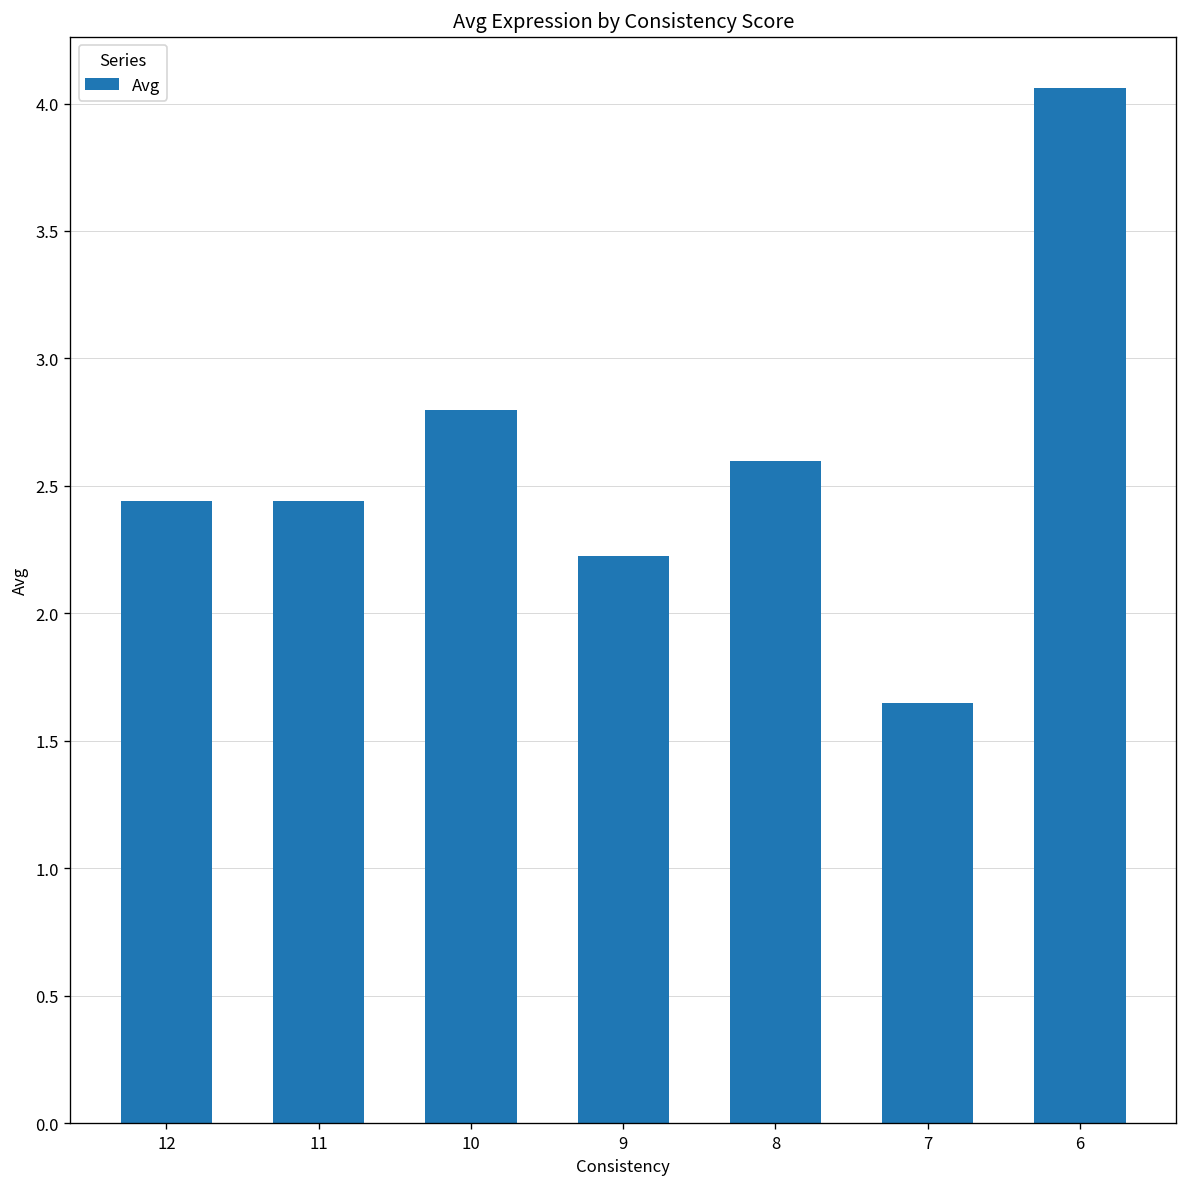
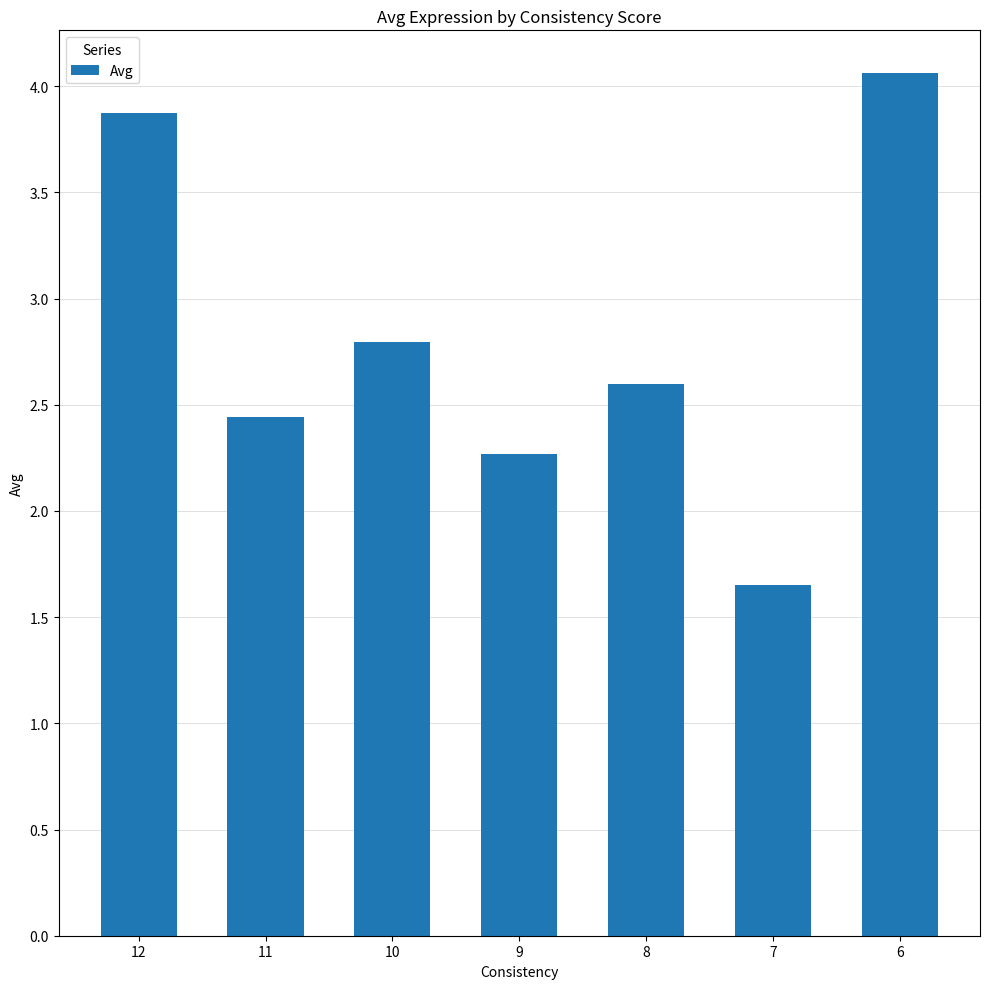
12: 2.44 -> 3.87
9: 2.23 -> 2.27
